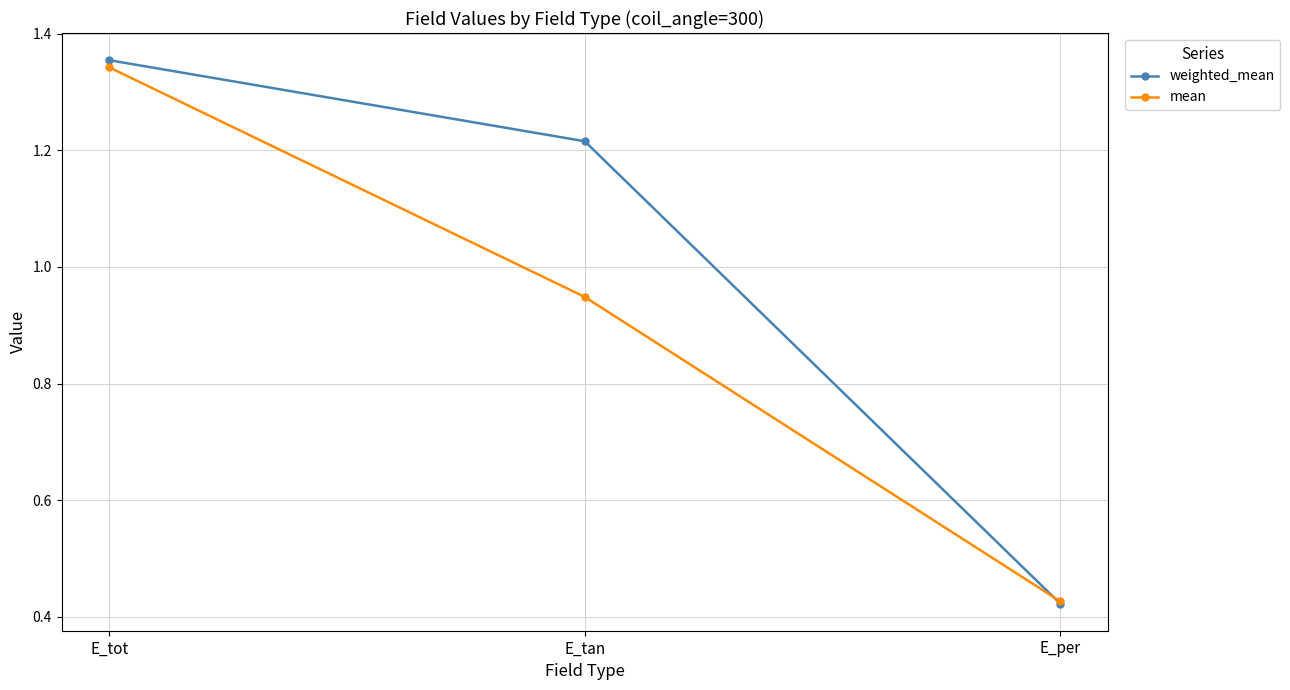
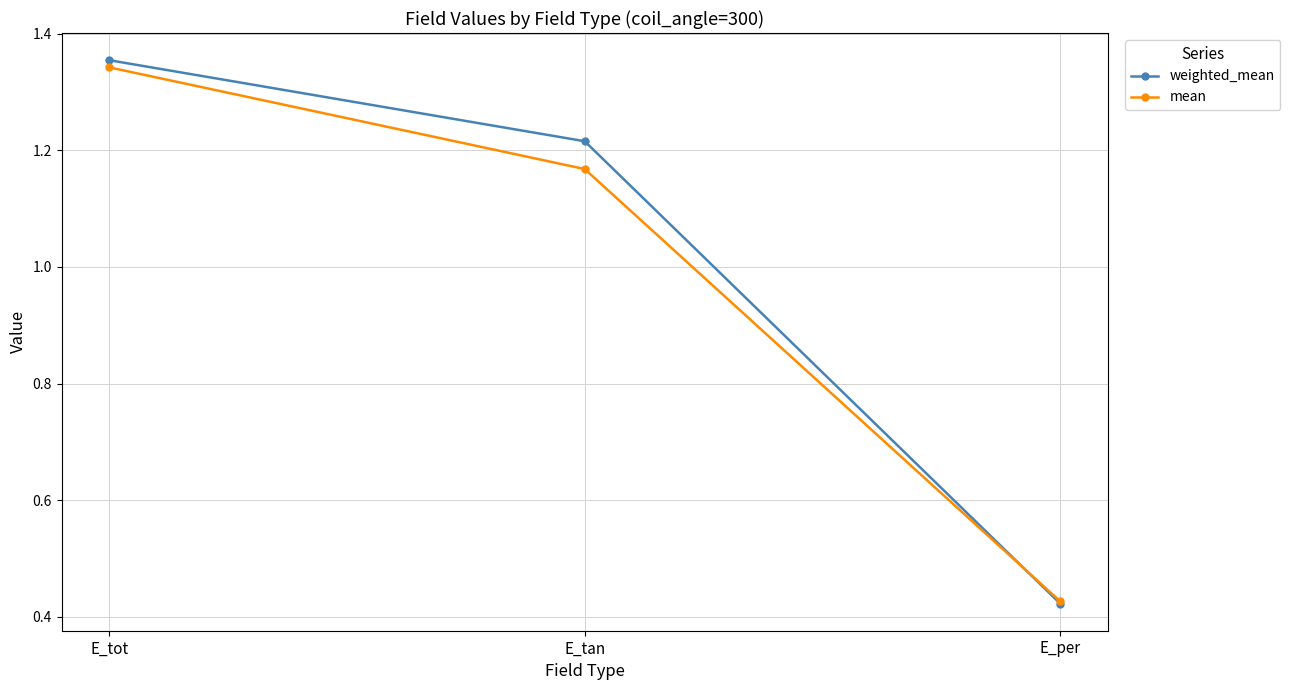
mean, E_tan: 0.95 -> 1.17
